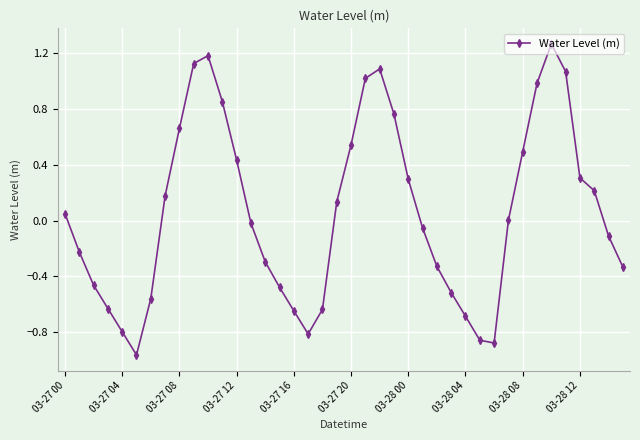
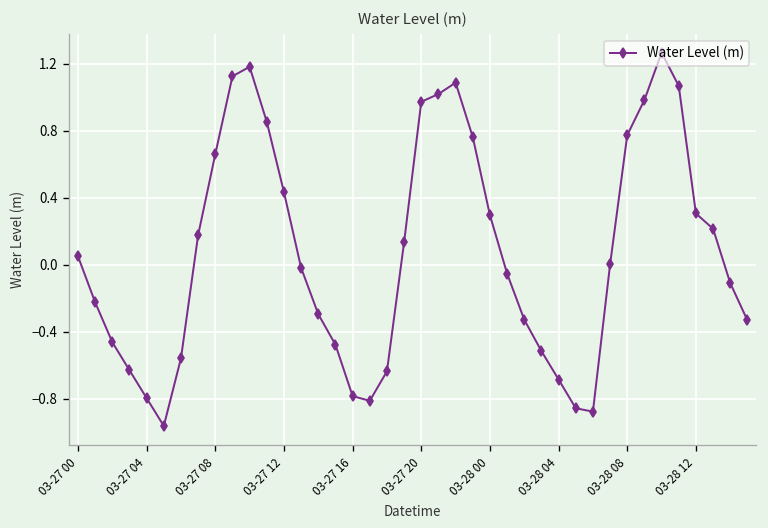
03-27 16: -0.65 -> -0.78
03-27 20: 0.54 -> 0.97
03-28 08: 0.49 -> 0.77
